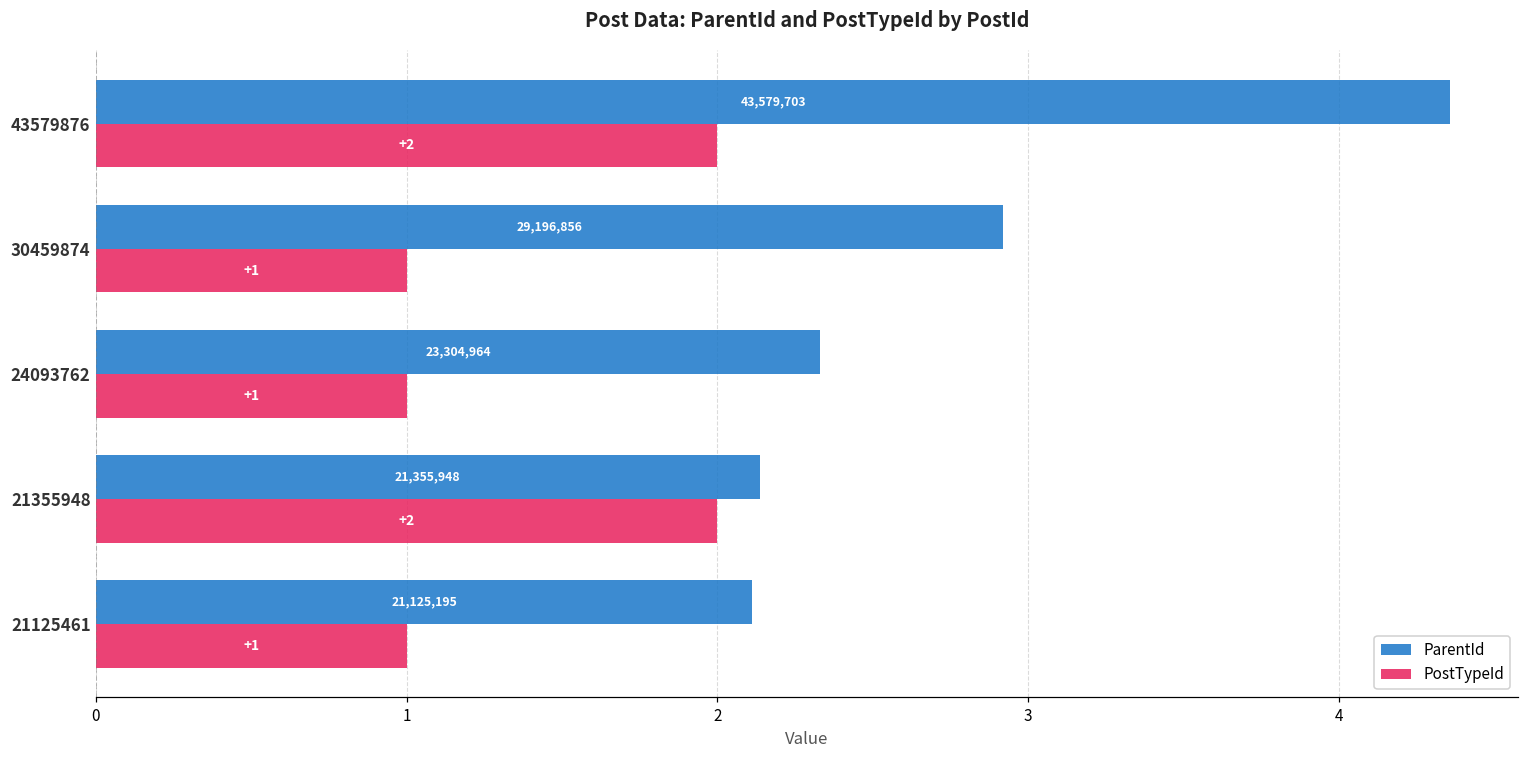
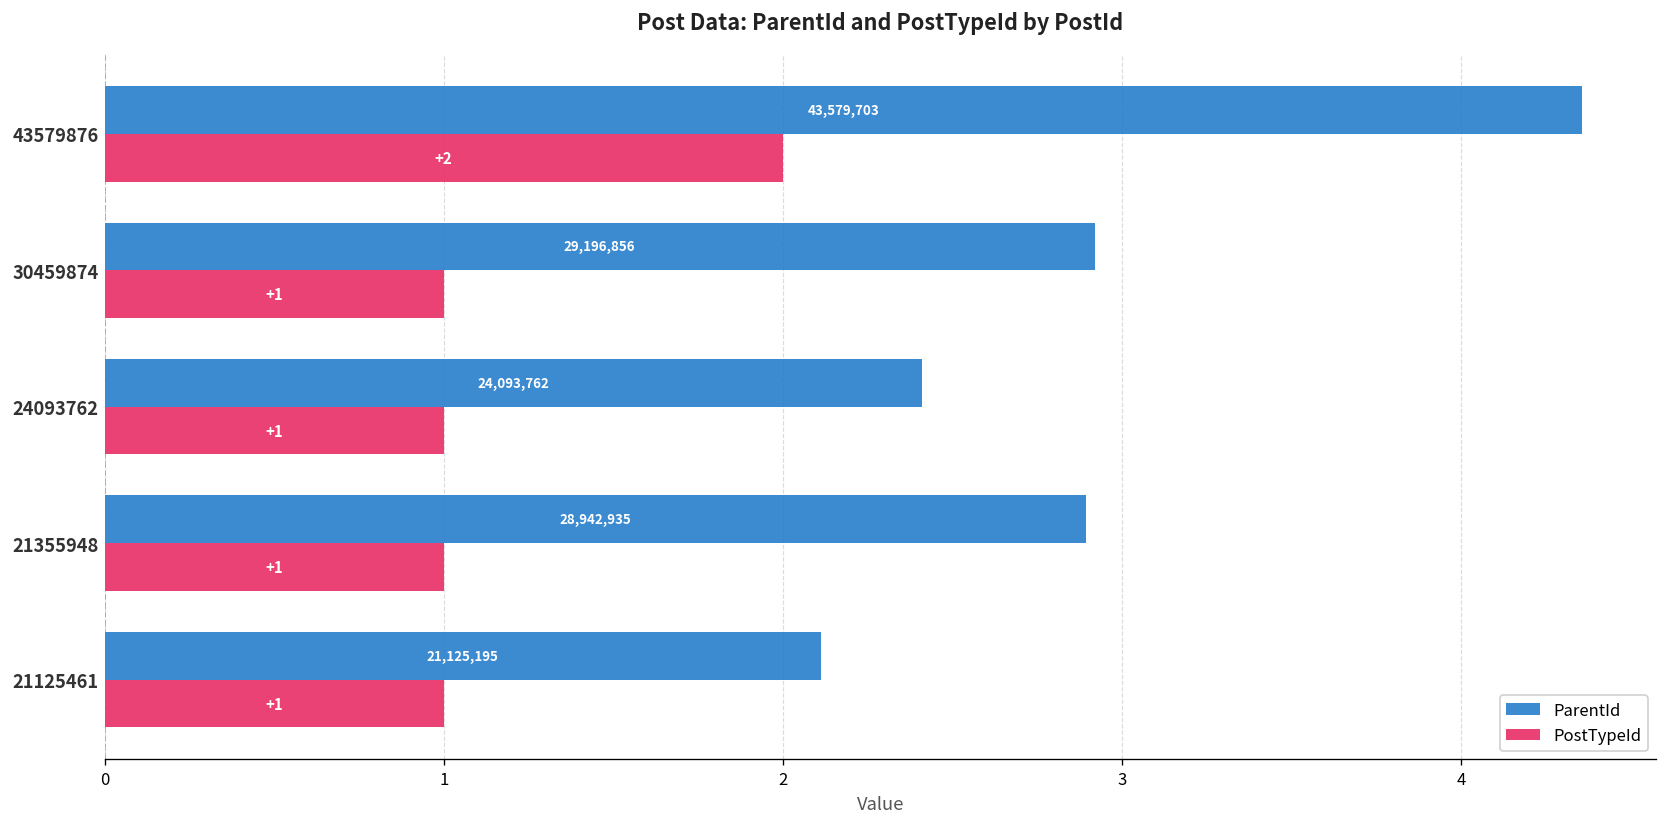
ParentId, 24093762: 23,304,964 -> 24,093,762
ParentId, 21355948: 21,355,948 -> 28,942,935
PostTypeId, 21355948: +2 -> +1
